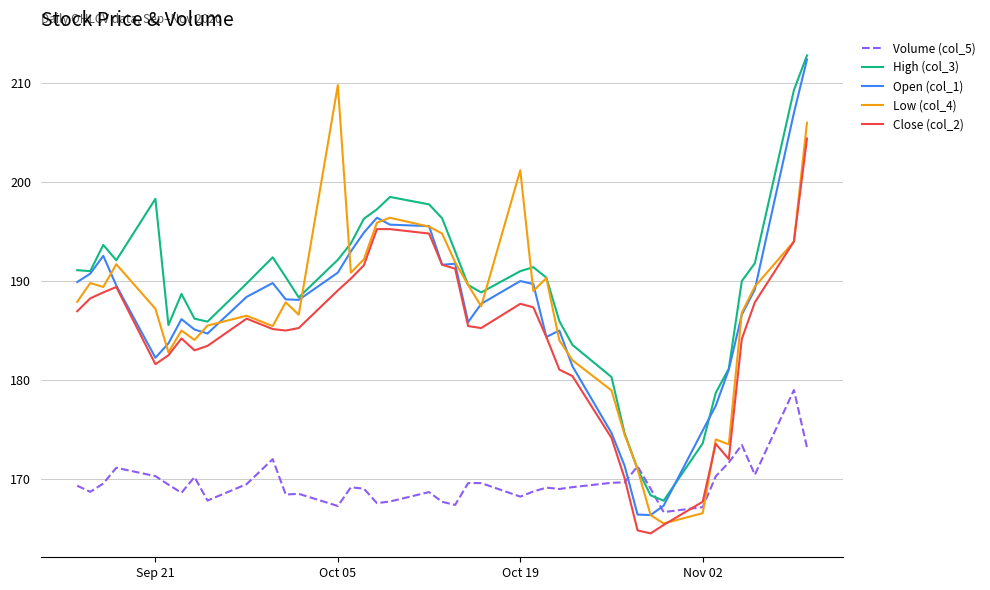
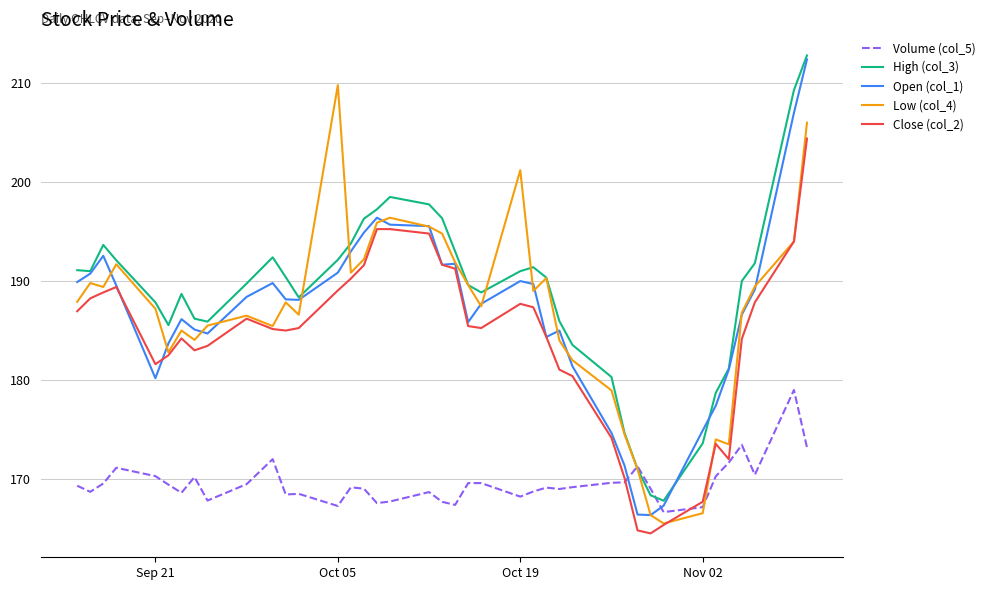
High (col_3), Sep 21: 198 -> 188
Open (col_1), Sep 21: 182 -> 180
